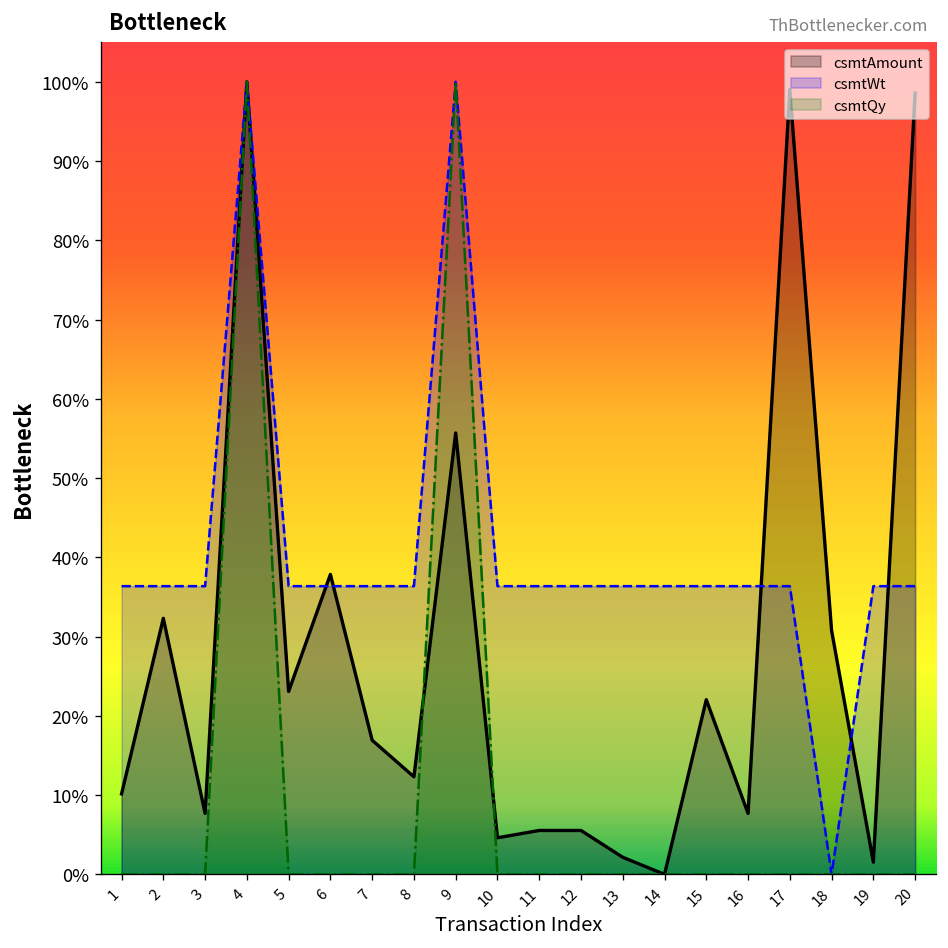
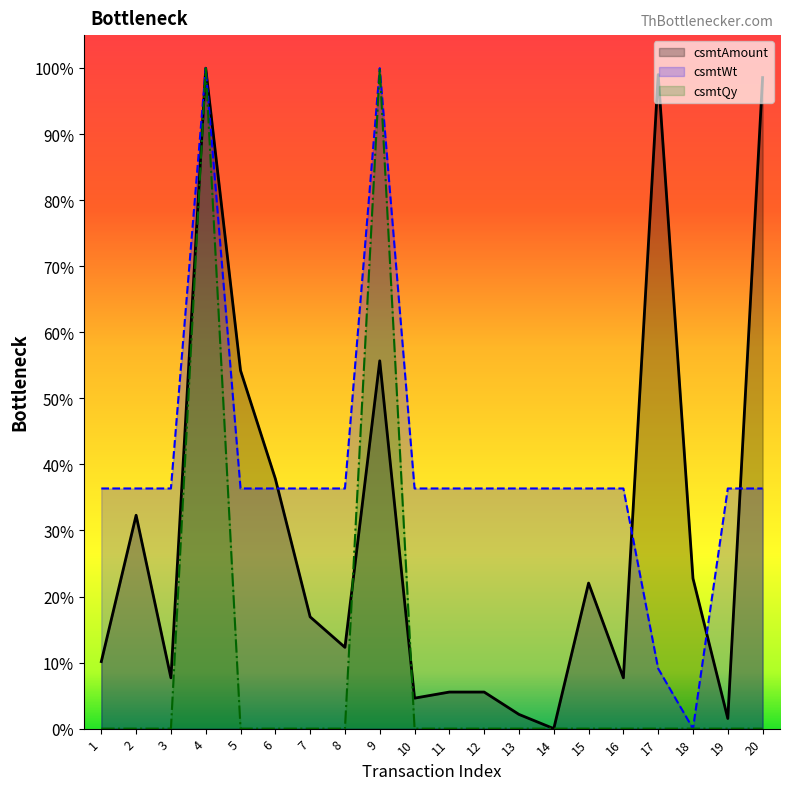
csmtAmount, 5: 23% -> 54%
csmtWt, 17: 36% -> 9%
csmtAmount, 18: 31% -> 23%
